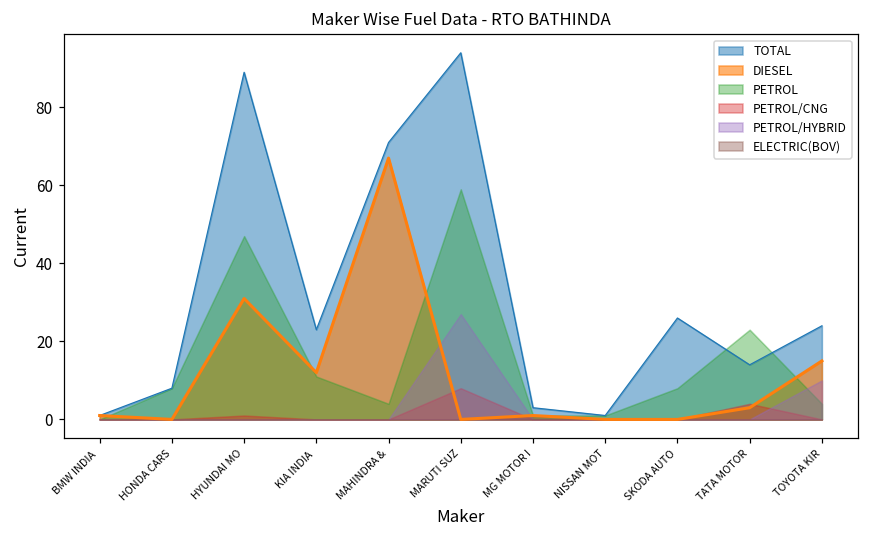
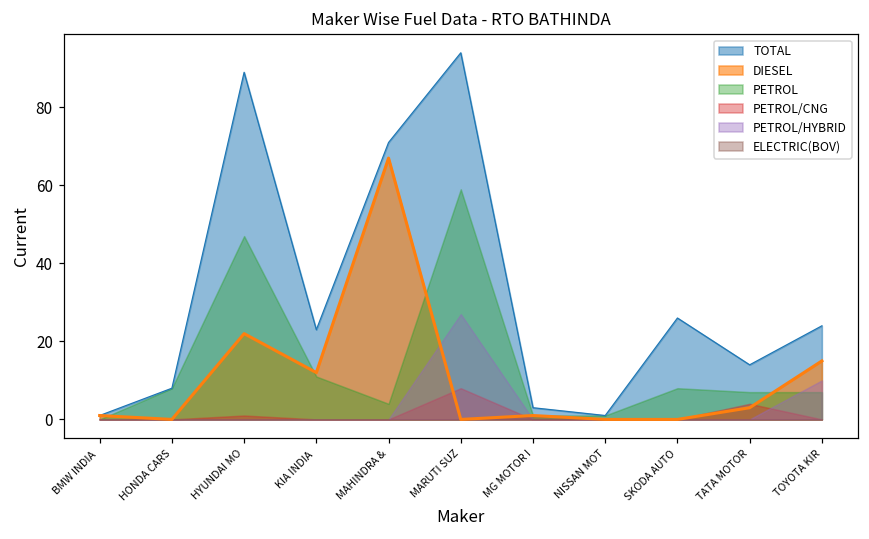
DIESEL, HYUNDAI MO: 31 -> 22
PETROL, TATA MOTOR: 23 -> 7
PETROL, TOYOTA KIR: 4 -> 7
